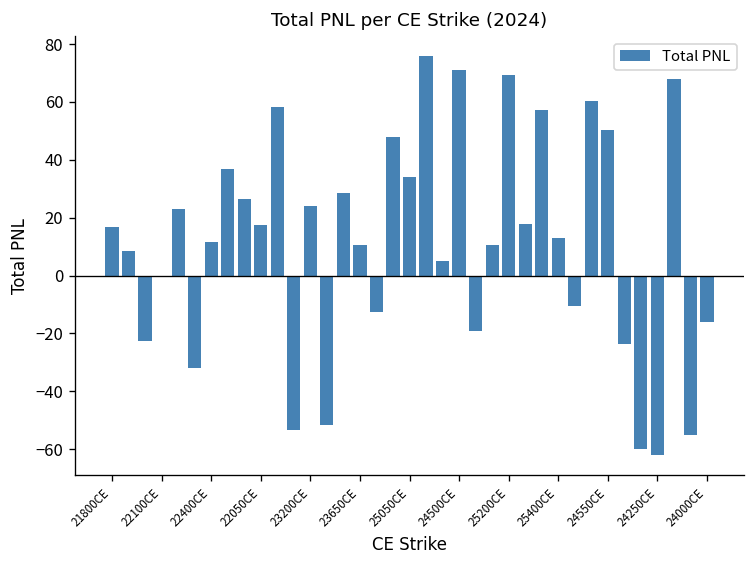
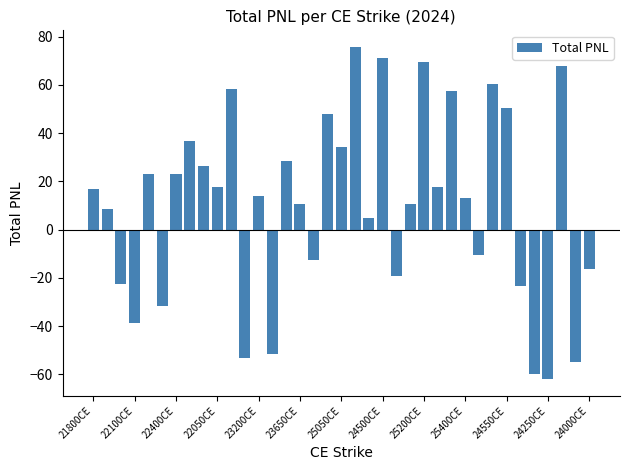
22100CE: -1 -> -39
22400CE: 12 -> 23
23200CE: 24 -> 14
